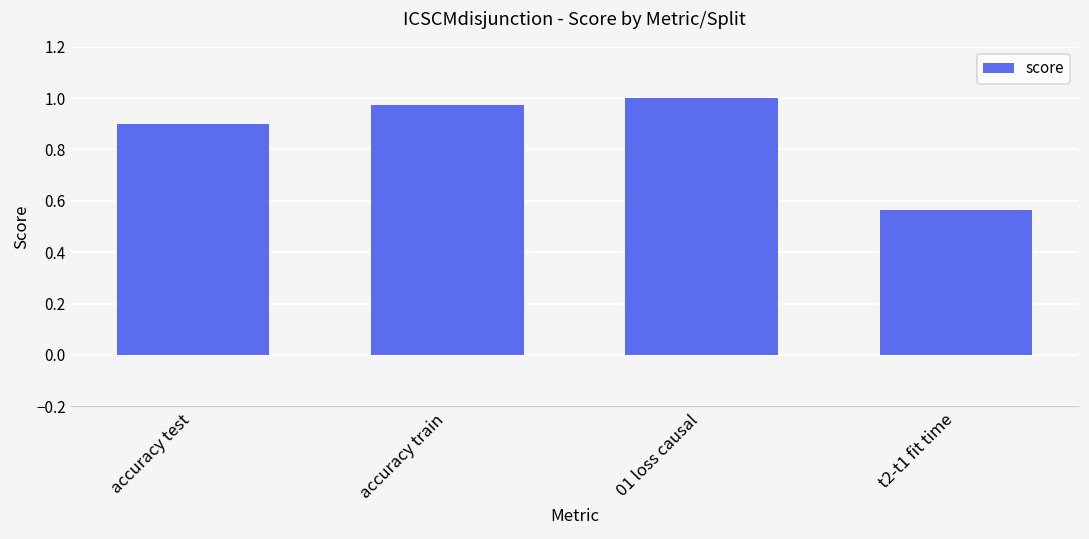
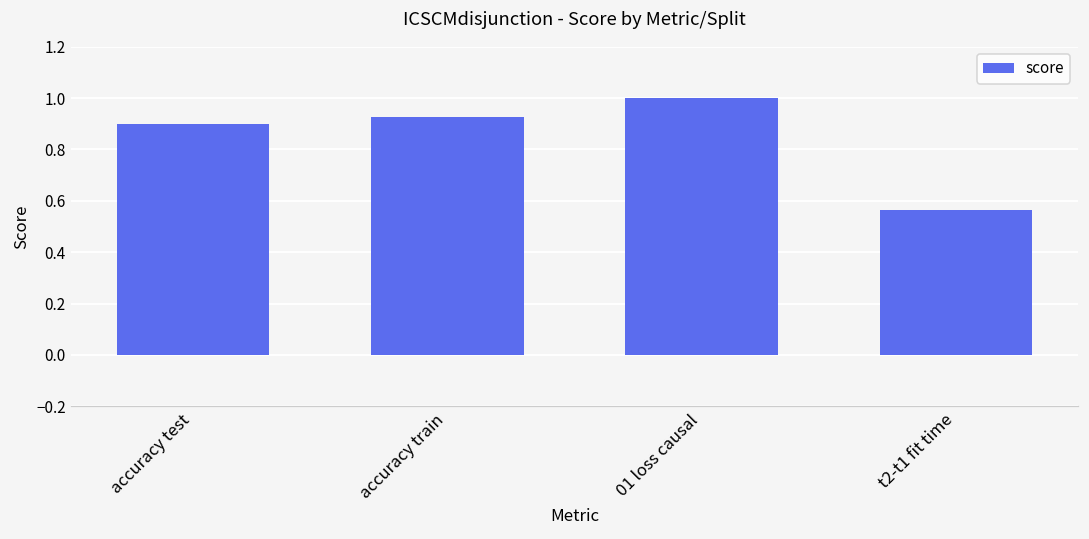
accuracy train: 0.97 -> 0.93
